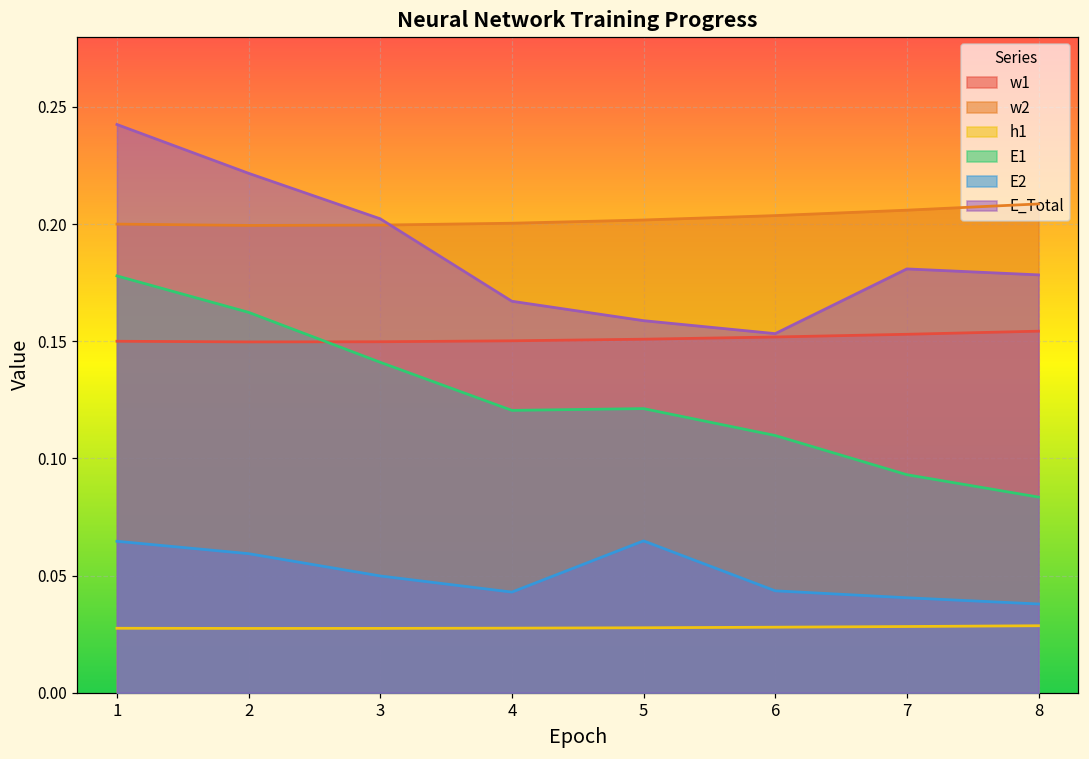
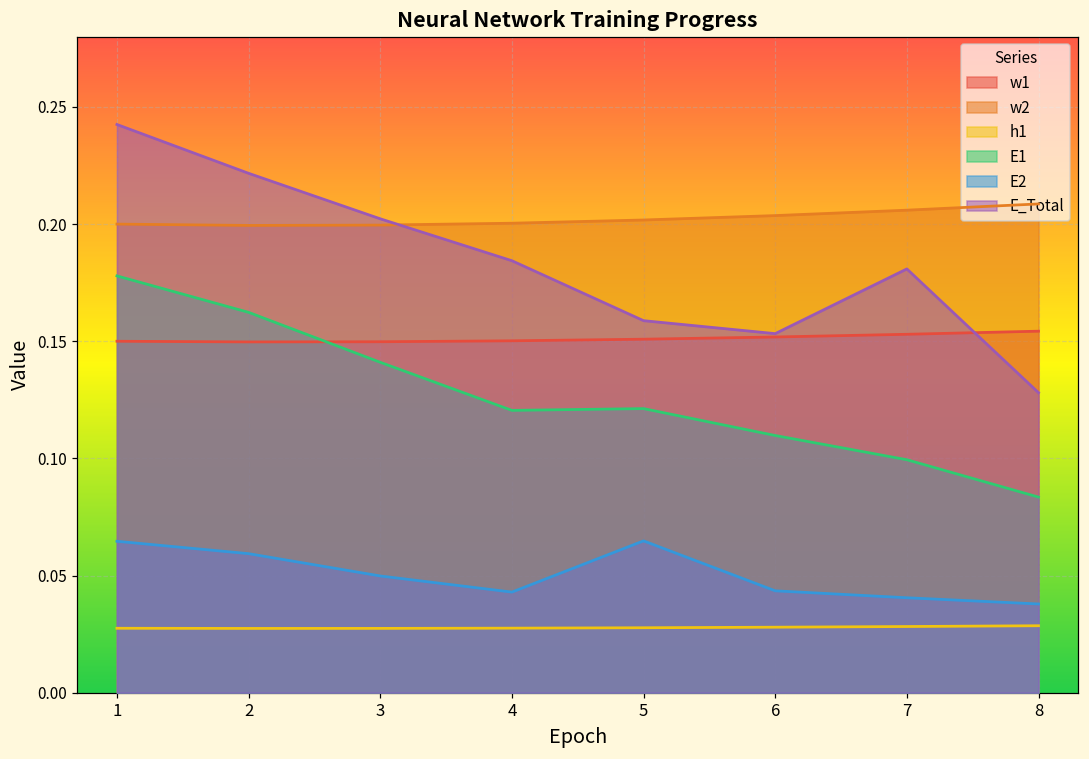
E_Total, 4: 0.167 -> 0.184
E1, 7: 0.093 -> 0.099
E_Total, 8: 0.178 -> 0.128
